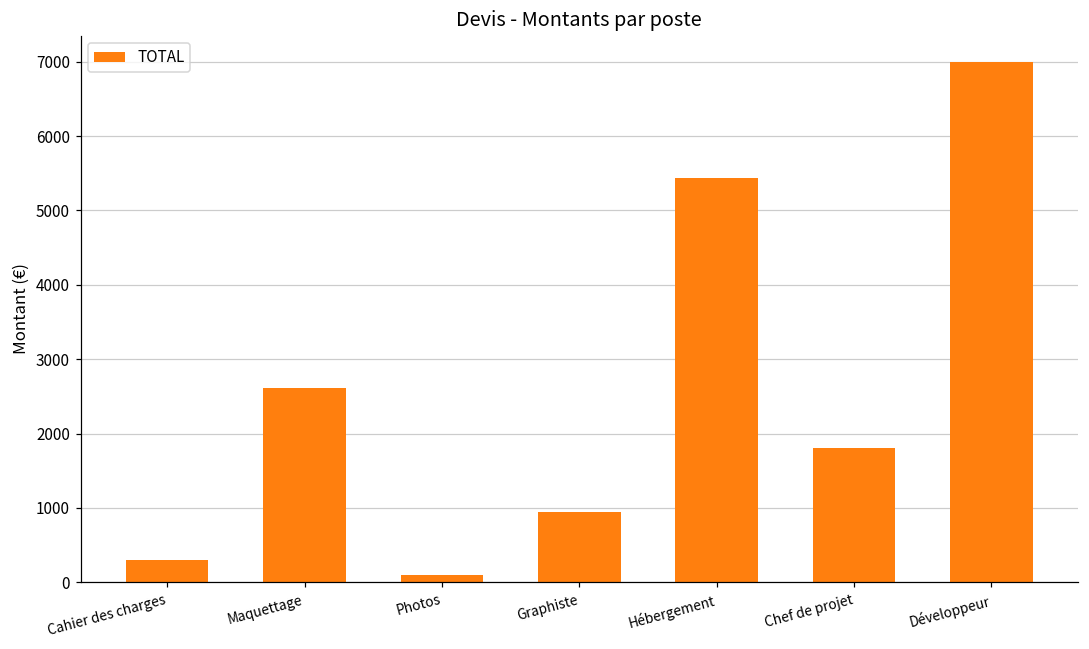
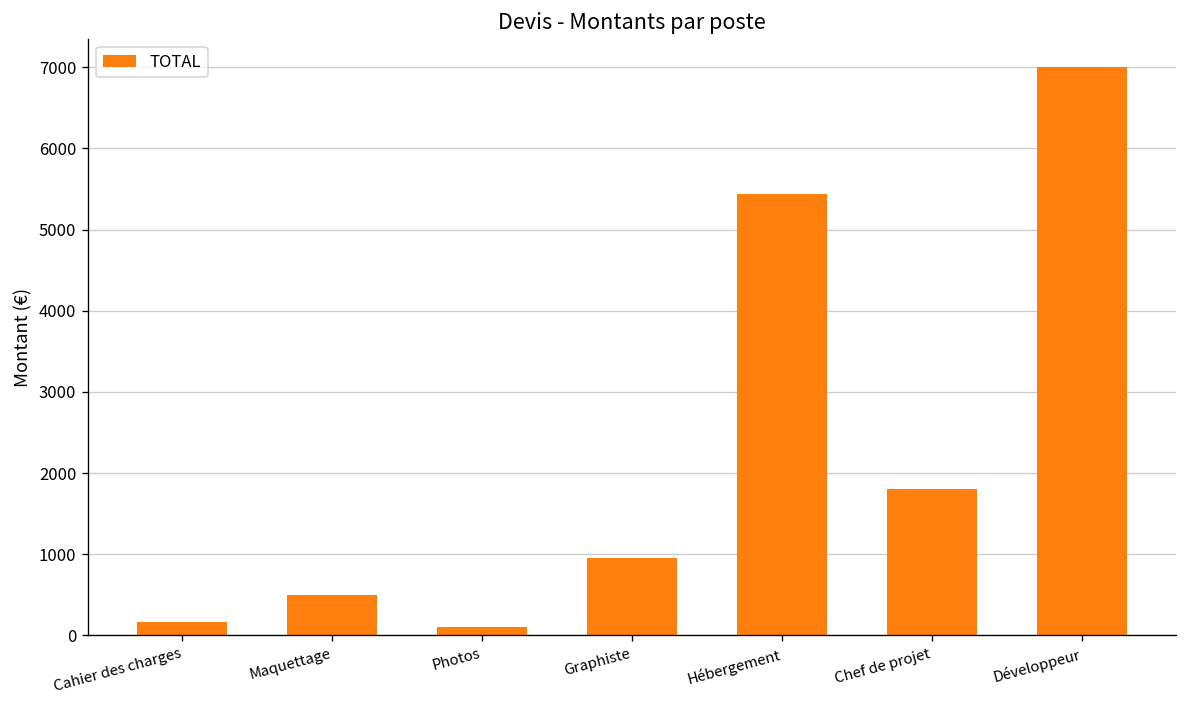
Cahier des charges: 300 -> 200
Maquettage: 2600 -> 500
